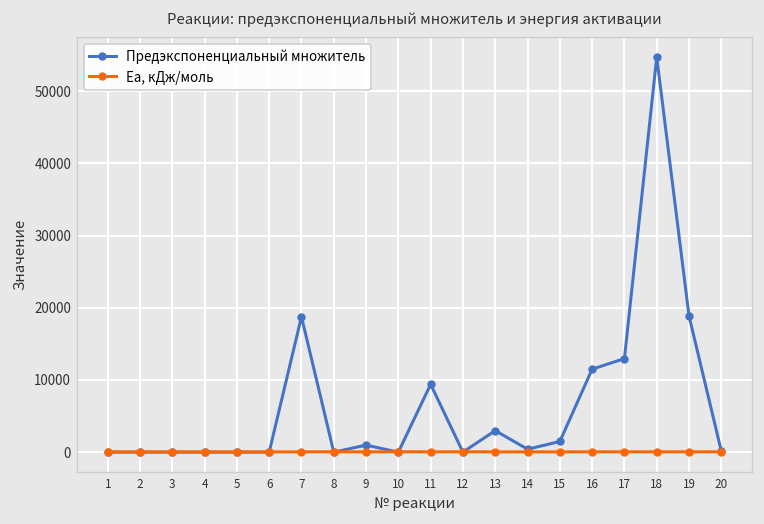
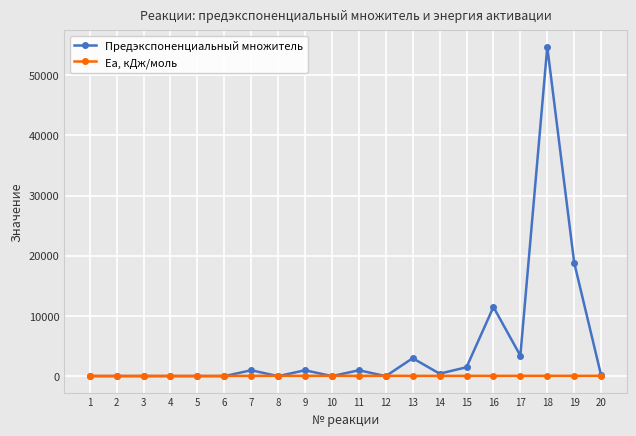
Предэкспоненциальный множитель, 7: 19000 -> 1000
Предэкспоненциальный множитель, 11: 9000 -> 1000
Предэкспоненциальный множитель, 17: 13000 -> 3000
